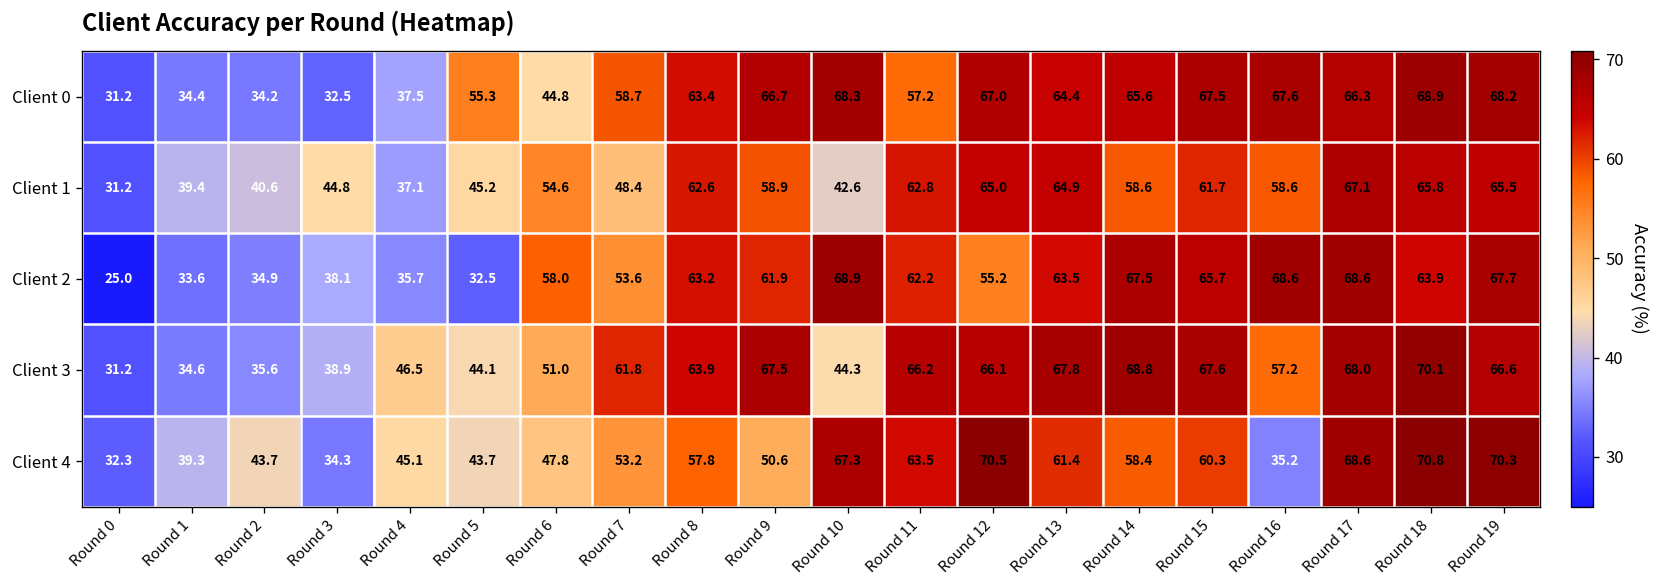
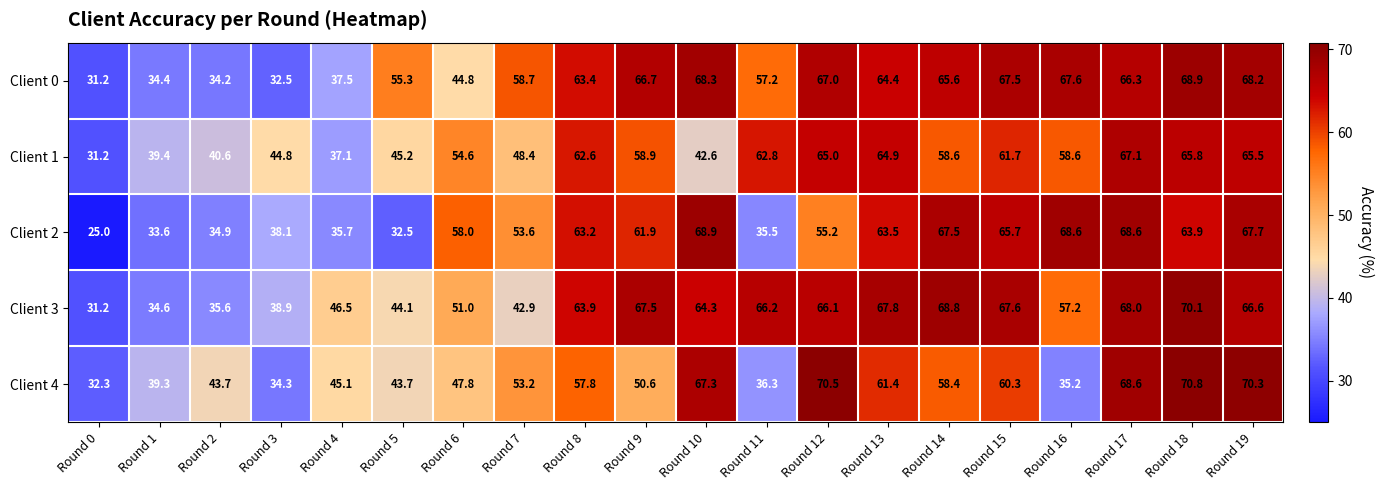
Client 2, Round 11: 62.2 -> 35.5
Client 3, Round 7: 61.8 -> 42.9
Client 3, Round 10: 44.3 -> 64.3
Client 4, Round 11: 63.5 -> 36.3
